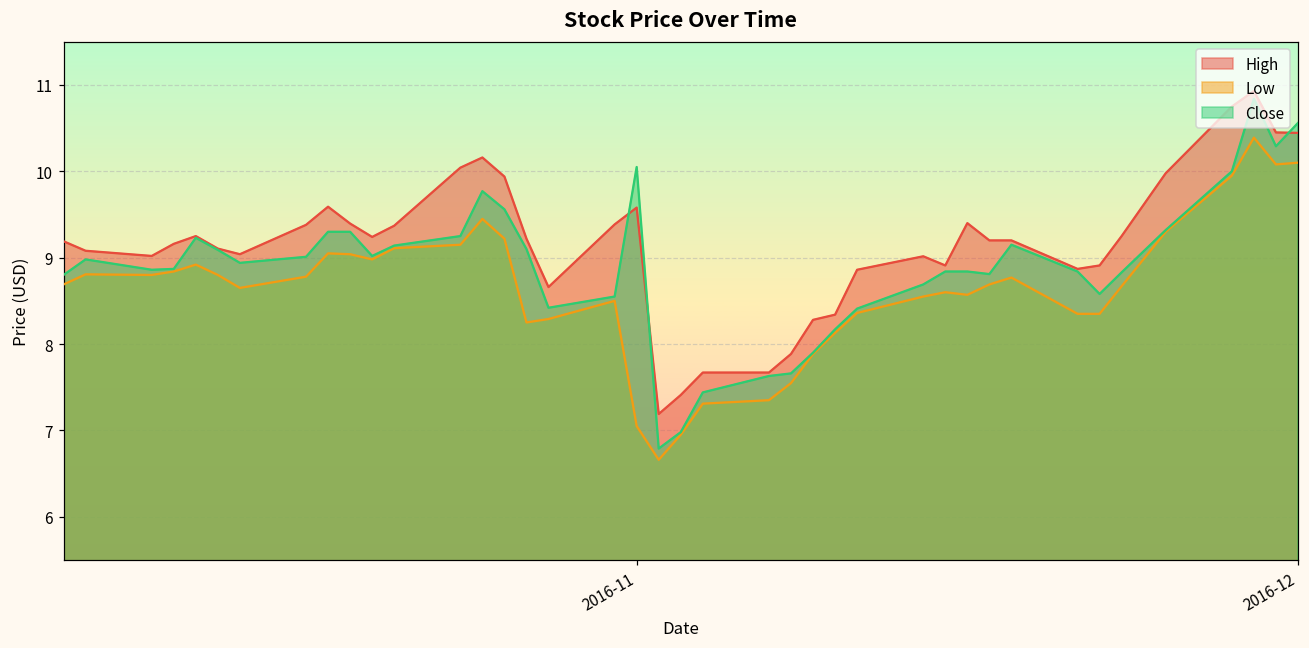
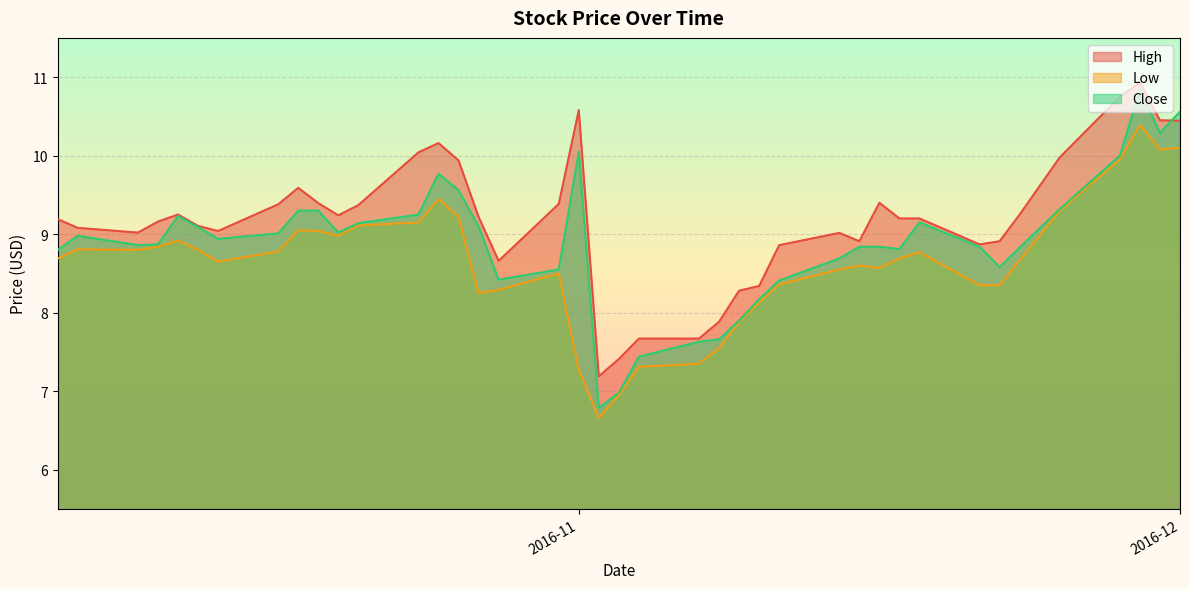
High, 2016-11: 9.6 -> 10.6
Low, 2016-11: 7.1 -> 7.3
